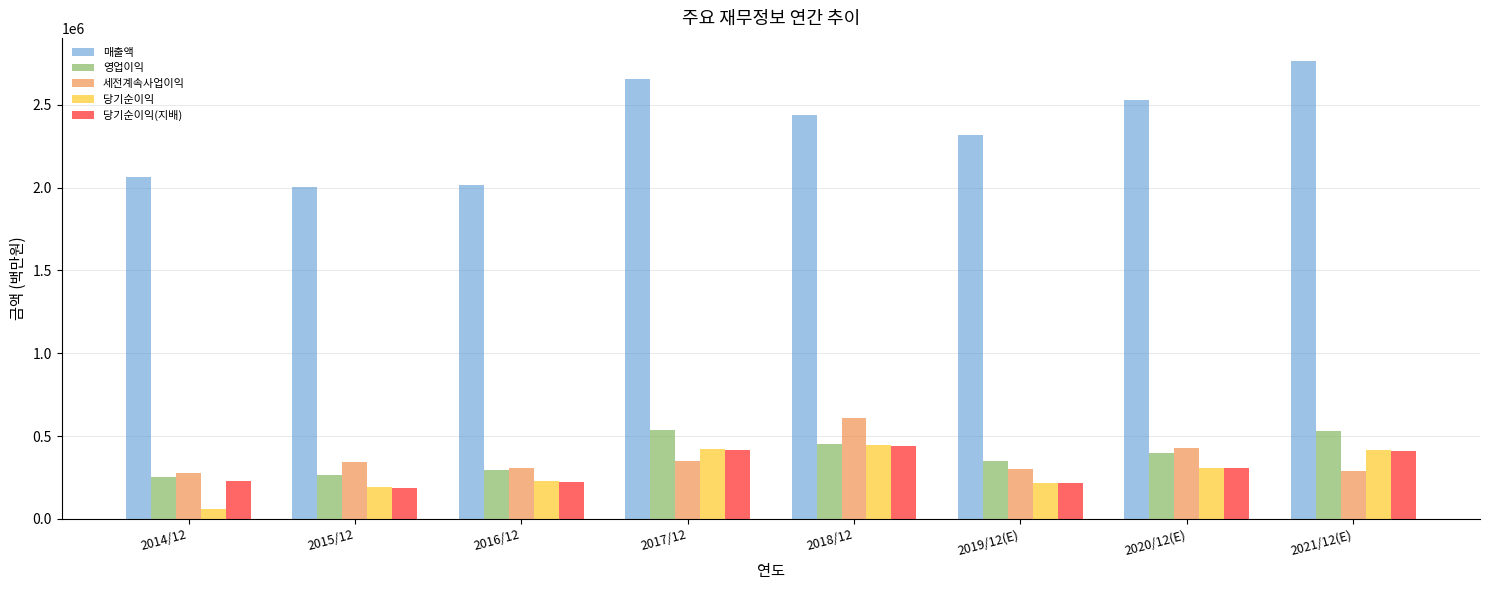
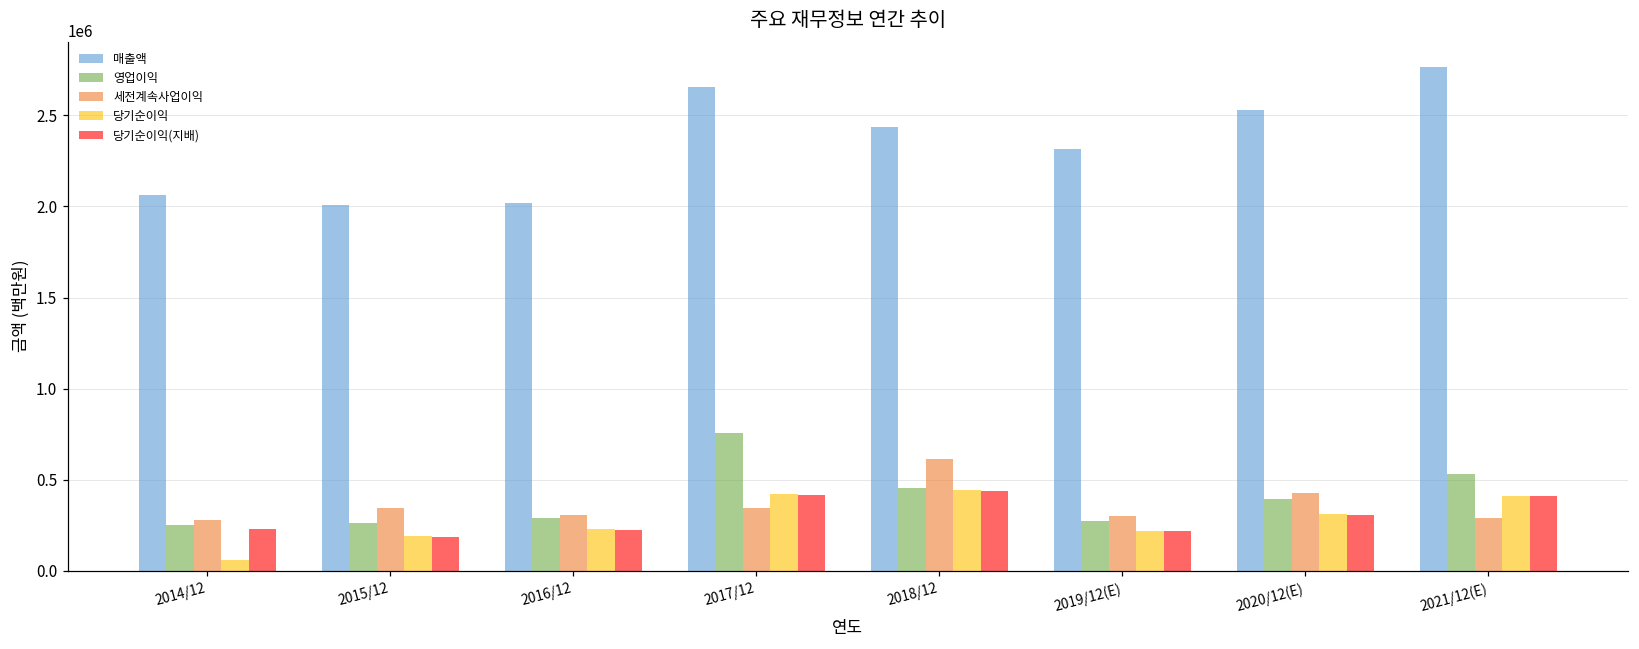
영업이익, 2017/12: 540000 -> 760000
영업이익, 2019/12(E): 350000 -> 270000
